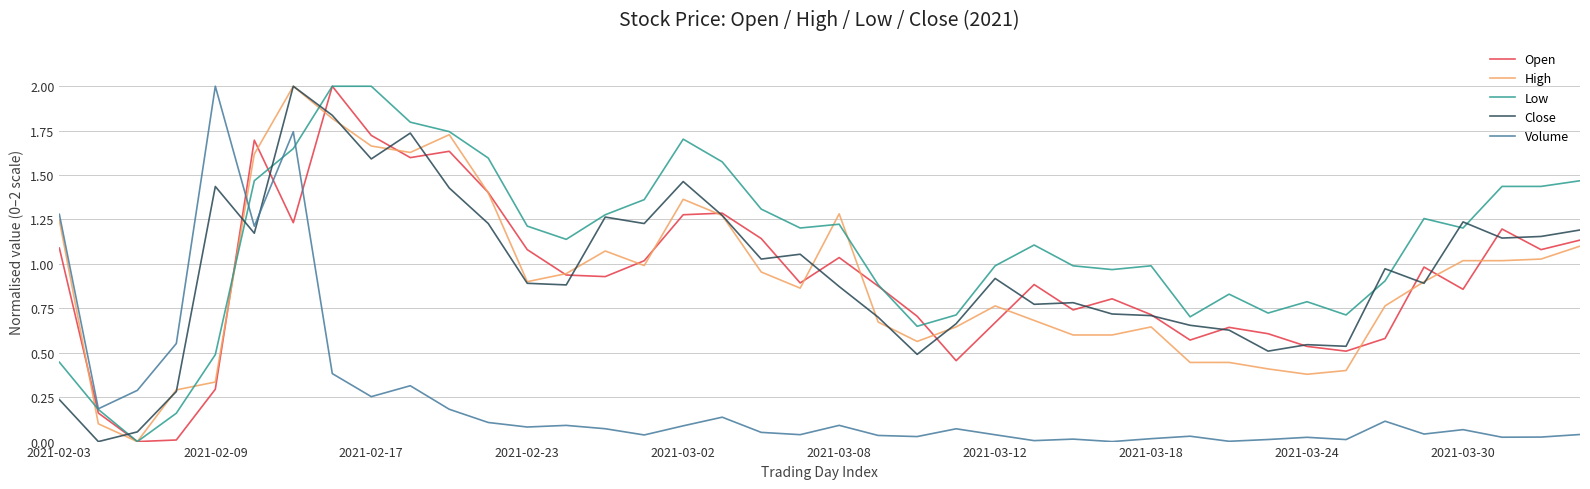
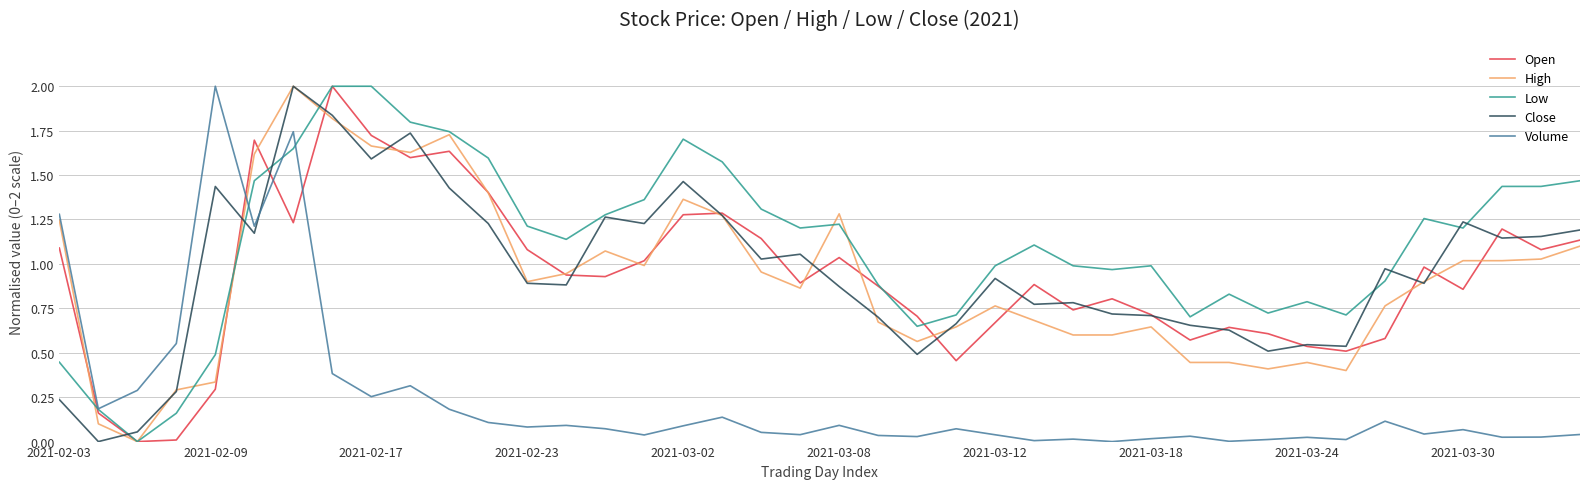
High, 2021-03-24: 0.38 -> 0.45
